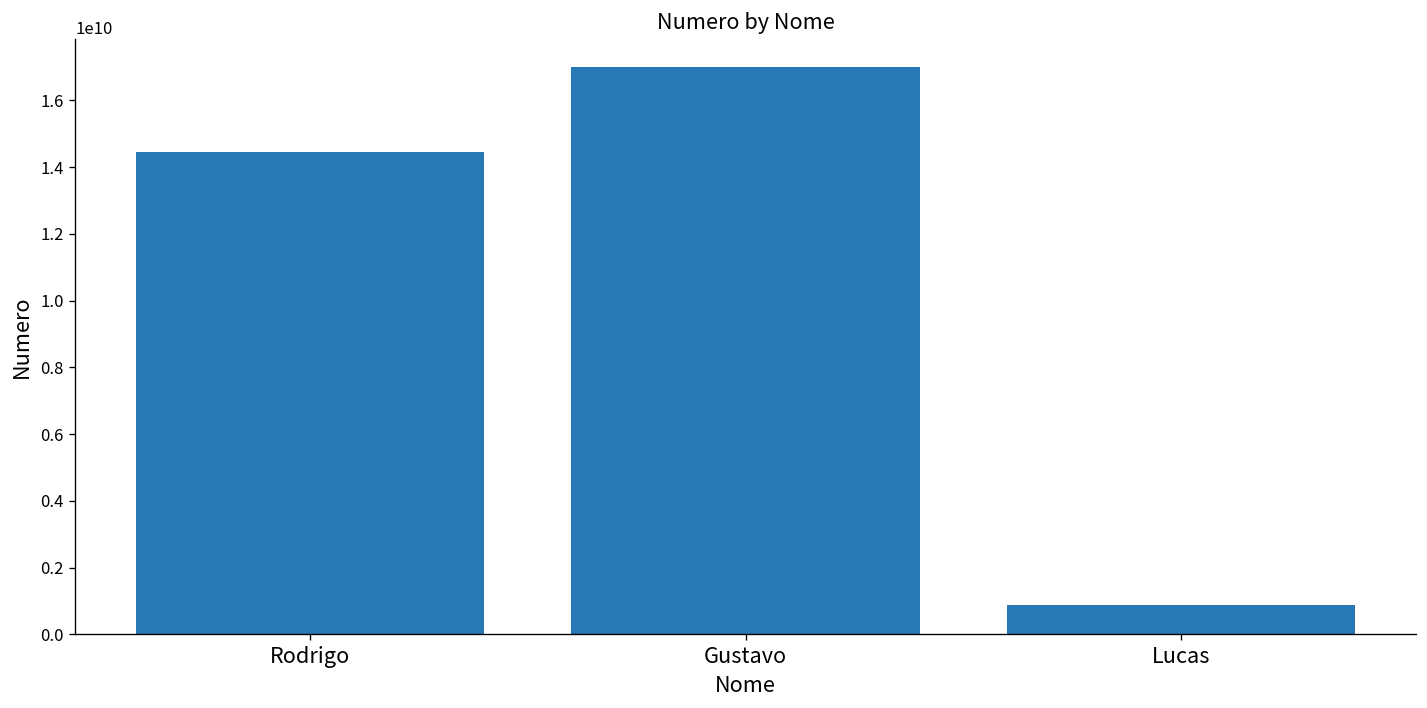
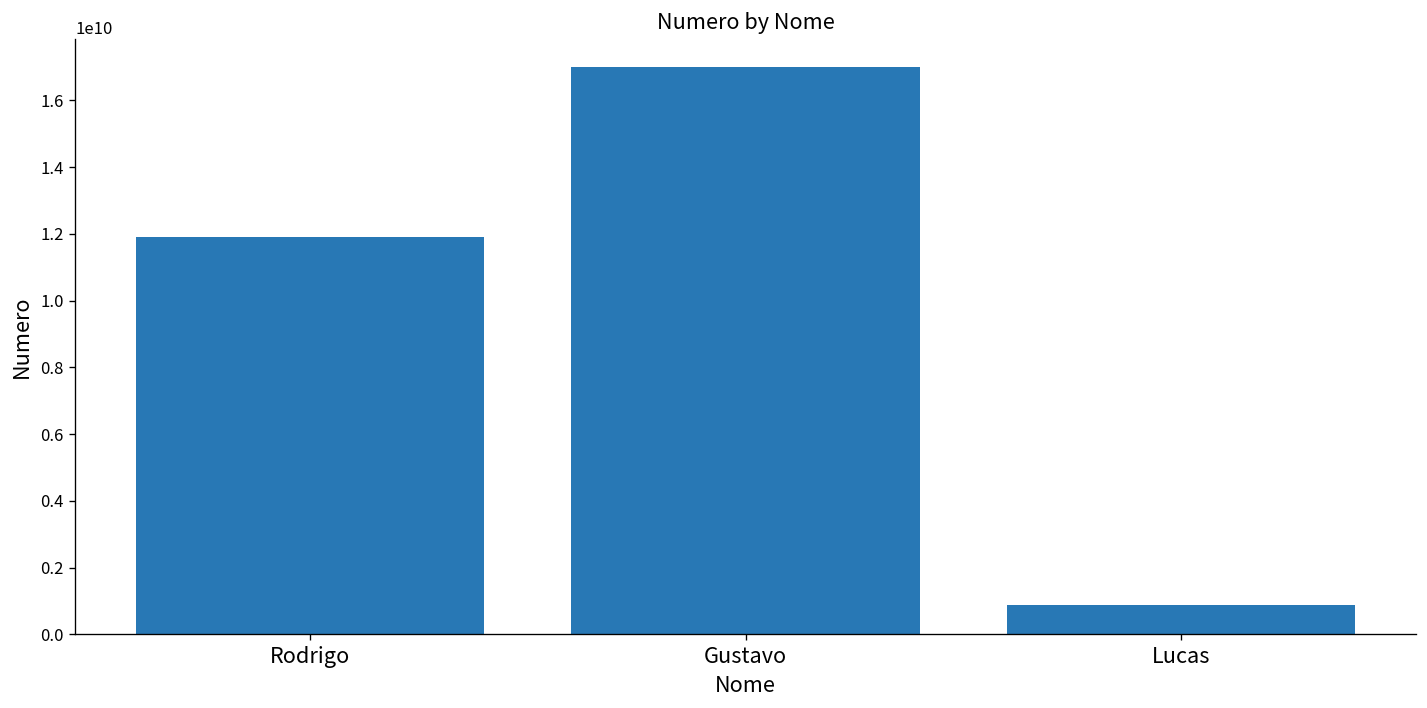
Rodrigo: 14500000000 -> 11900000000
